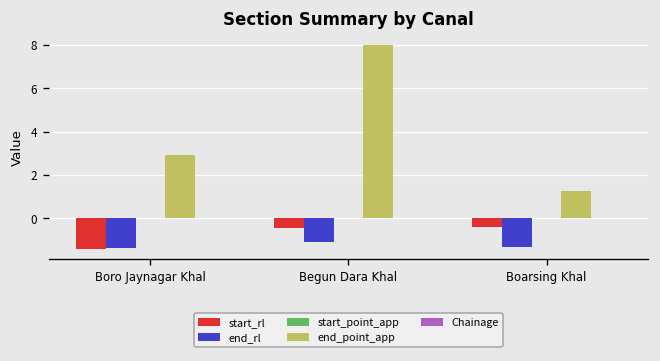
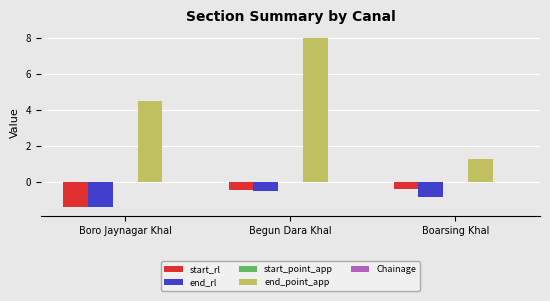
end_point_app, Boro Jaynagar Khal: 2.9 -> 4.5
end_rl, Begun Dara Khal: -1.1 -> -0.5
end_rl, Boarsing Khal: -1.3 -> -0.8
